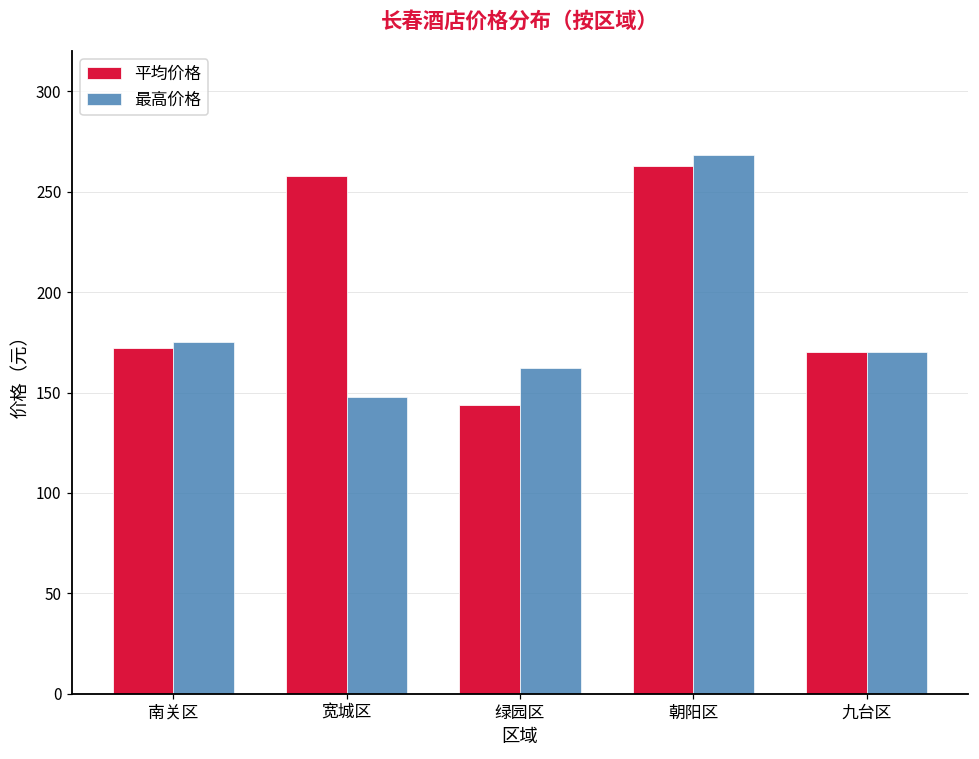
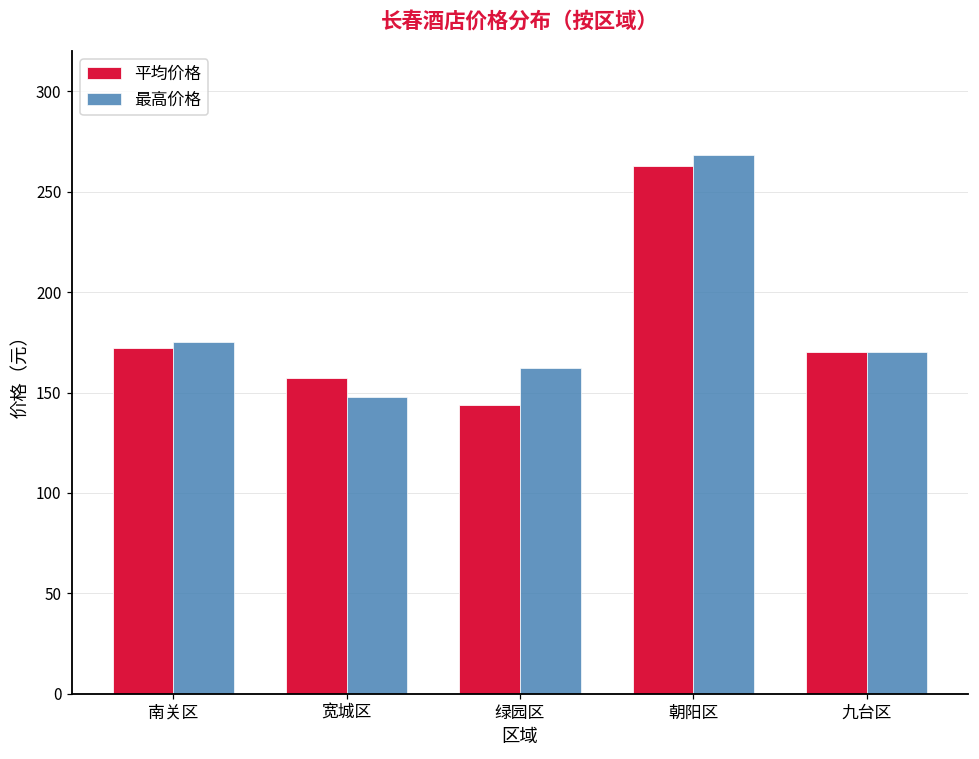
平均价格, 宽城区: 258 -> 157
